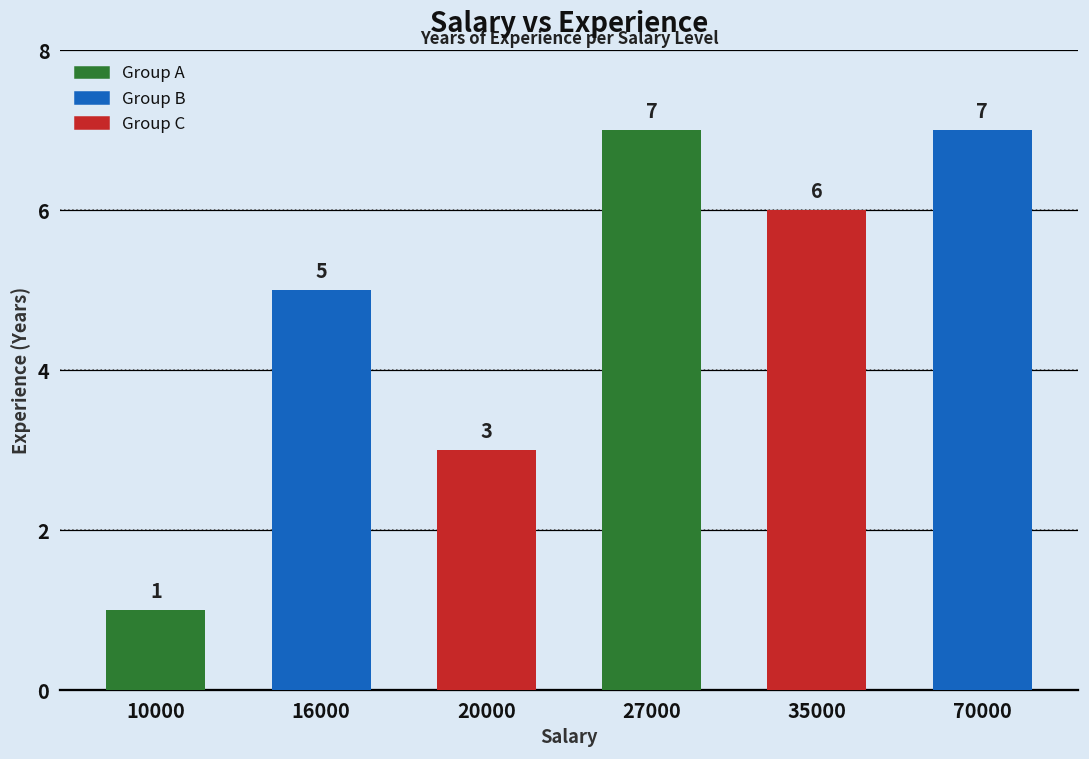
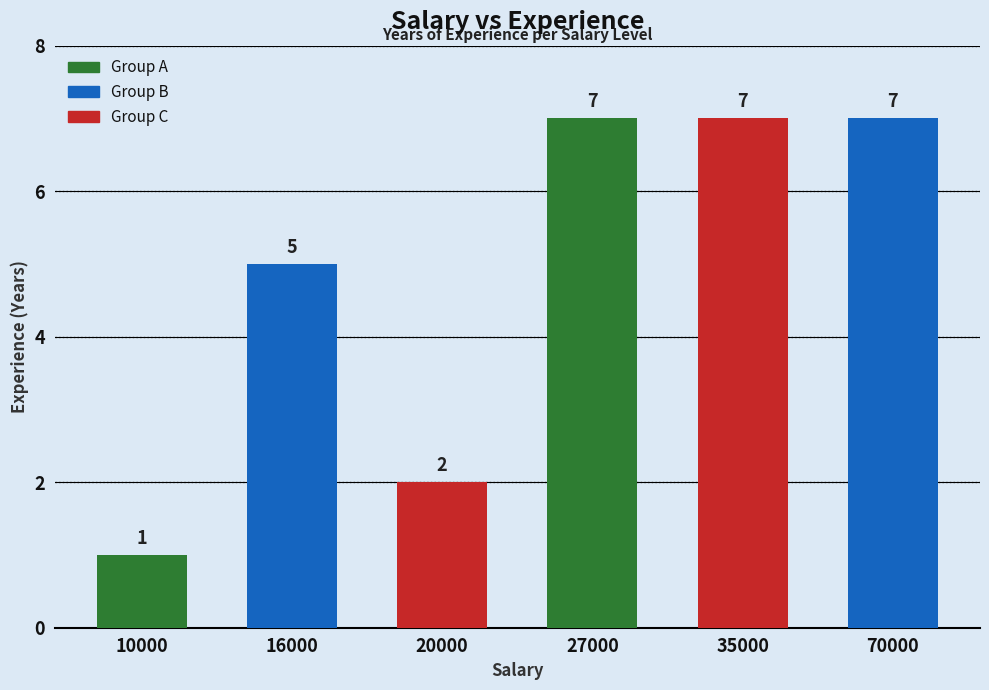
20000: 3 -> 2
35000: 6 -> 7
